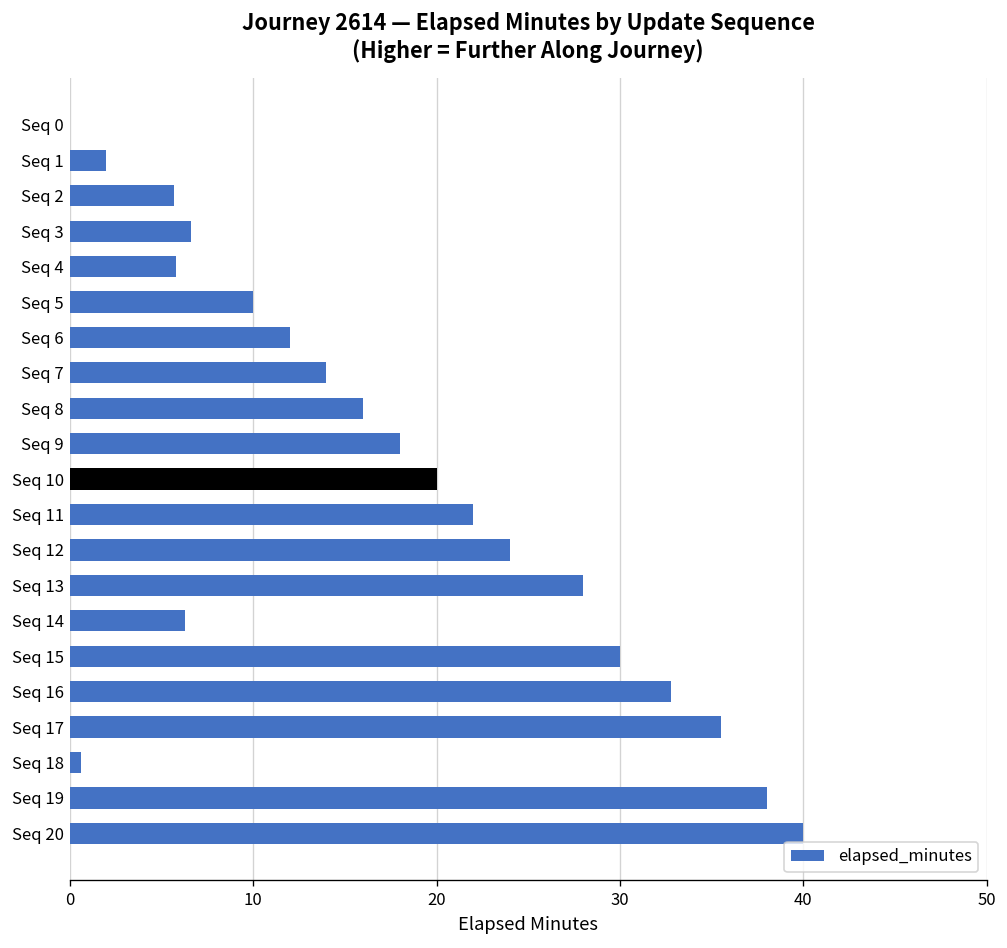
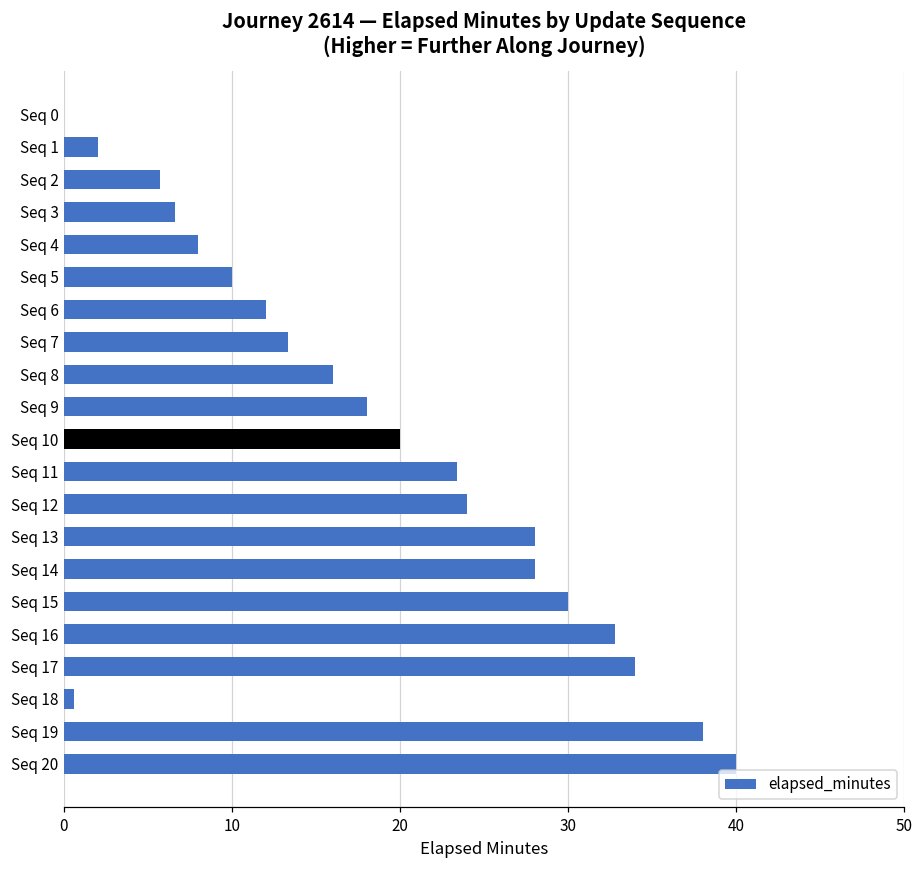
Seq 4: 5.8 -> 8.0
Seq 7: 14.0 -> 13.3
Seq 11: 22.0 -> 23.4
Seq 14: 6.3 -> 28.0
Seq 17: 35.5 -> 34.0
